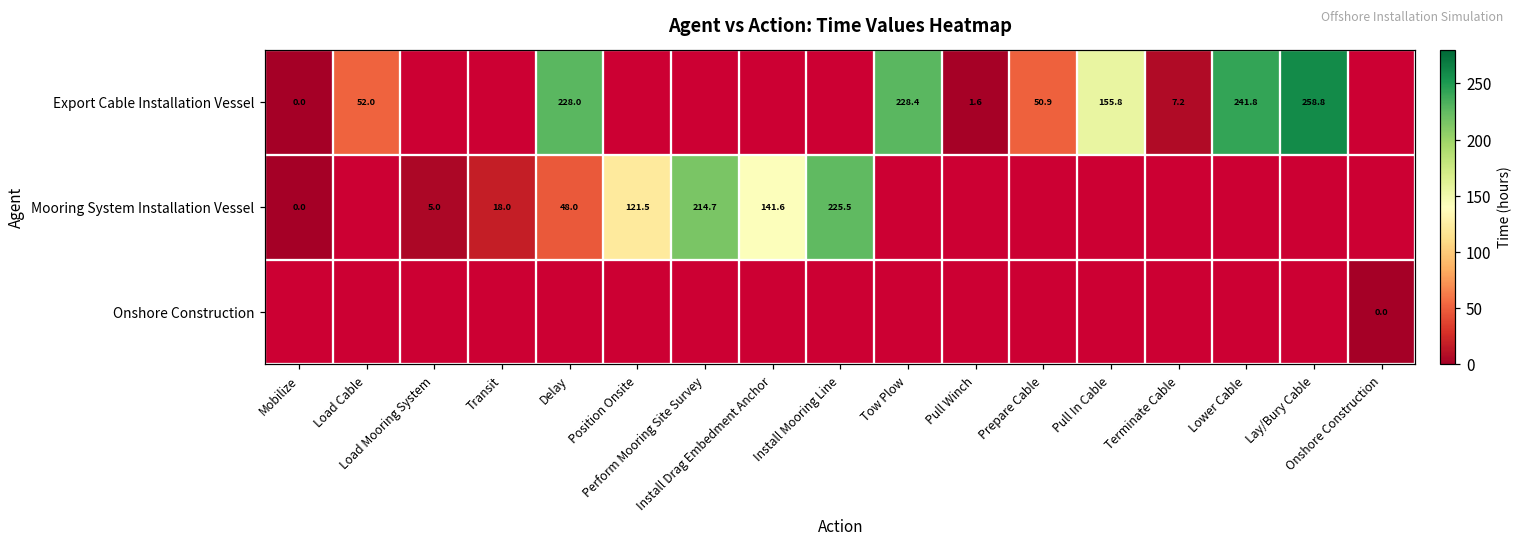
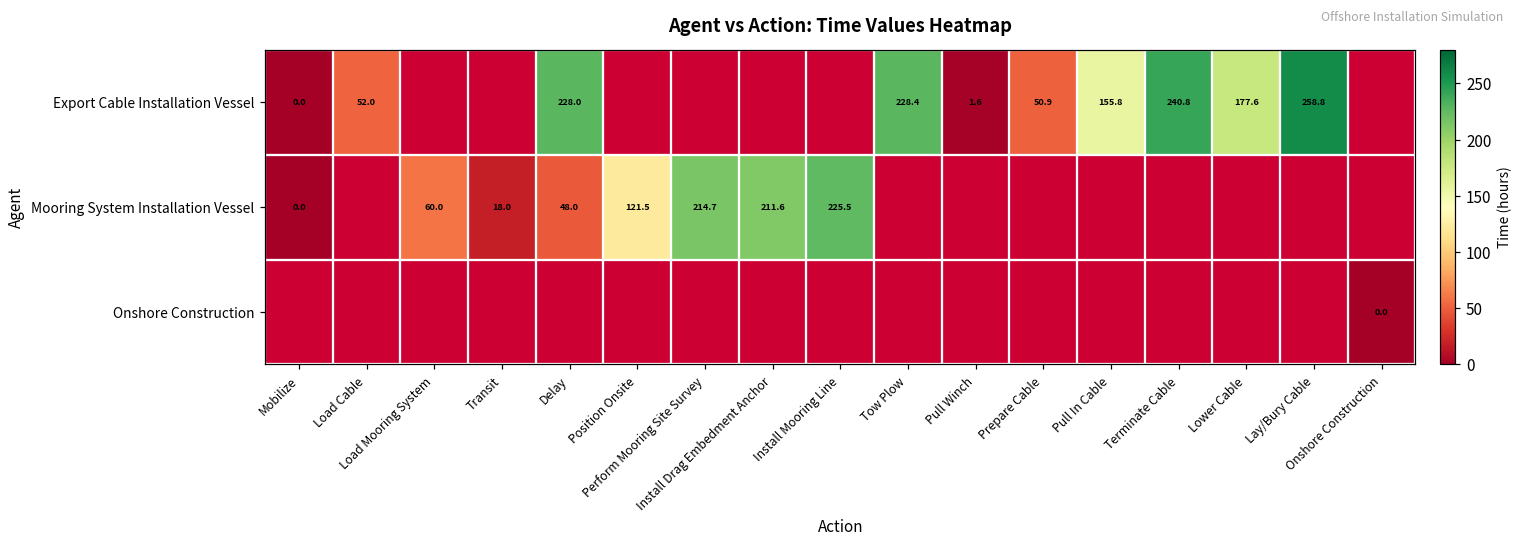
Export Cable Installation Vessel, Terminate Cable: 7.2 -> 240.8
Export Cable Installation Vessel, Lower Cable: 241.8 -> 177.6
Mooring System Installation Vessel, Load Mooring System: 5.0 -> 60.0
Mooring System Installation Vessel, Install Drag Embedment Anchor: 141.6 -> 211.6
